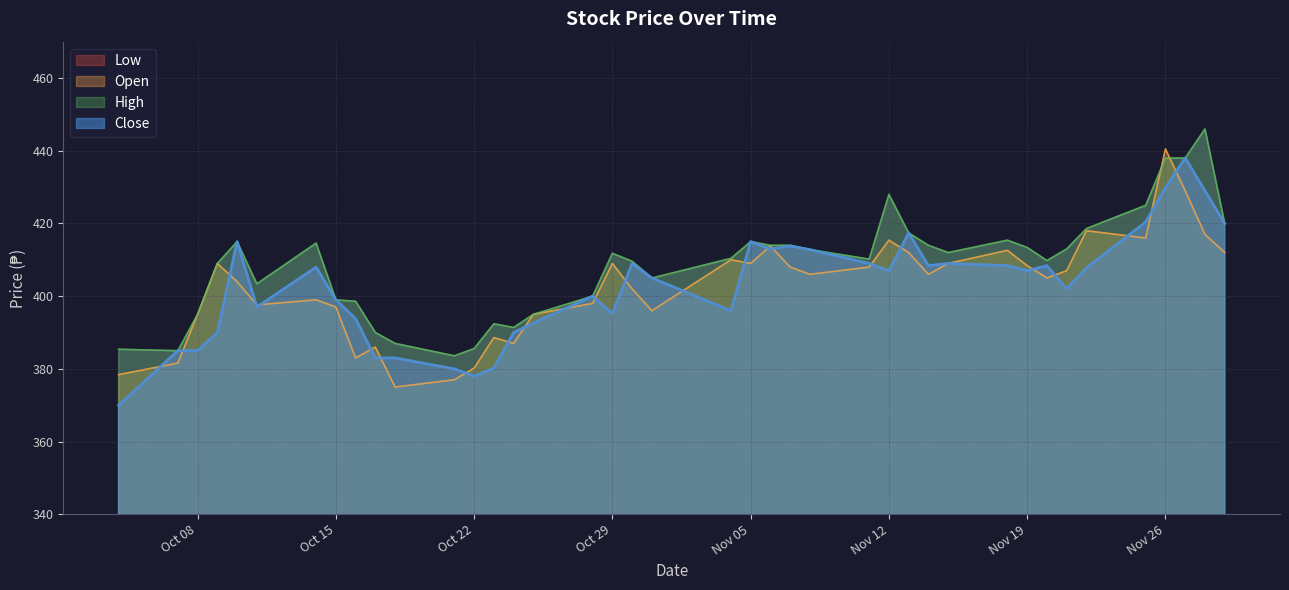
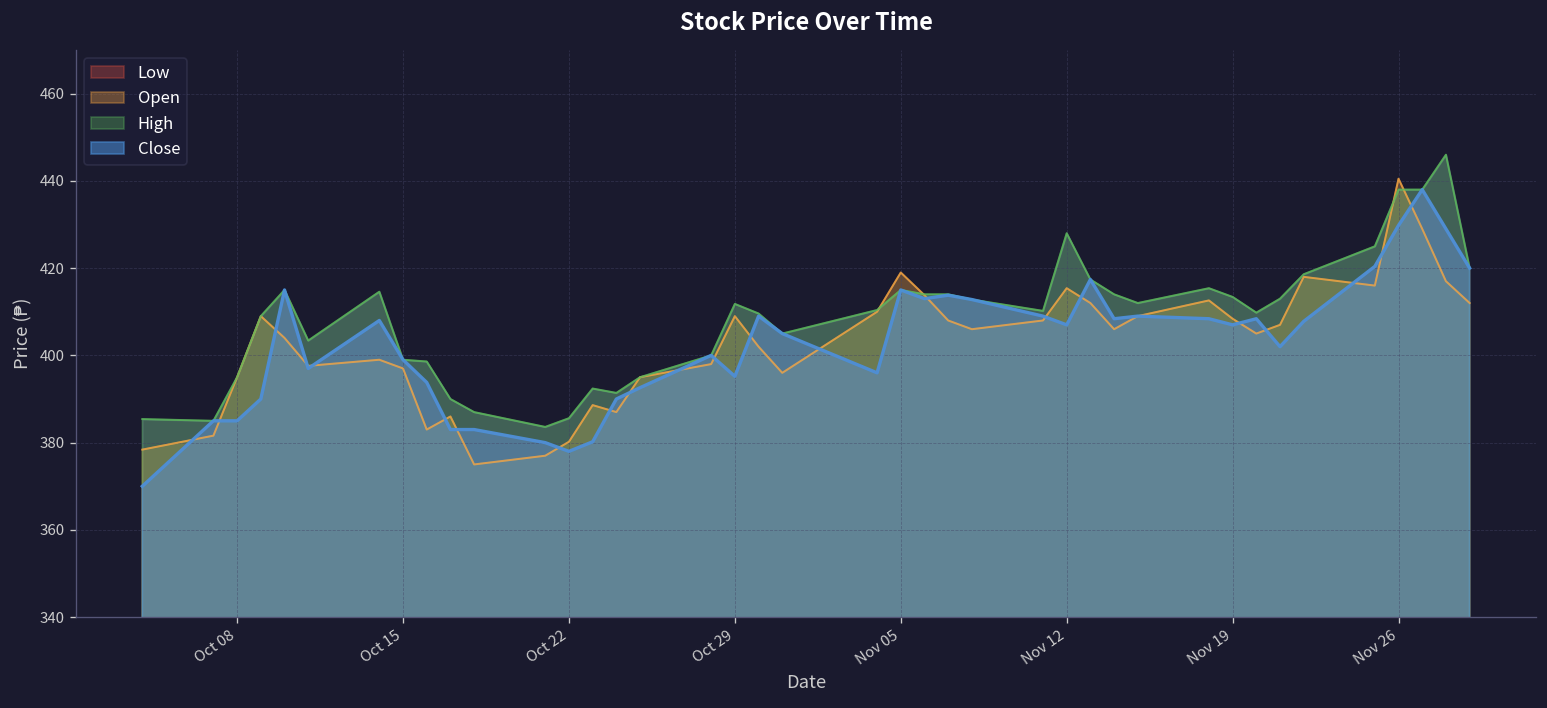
Open, Nov 05: 409 -> 419
